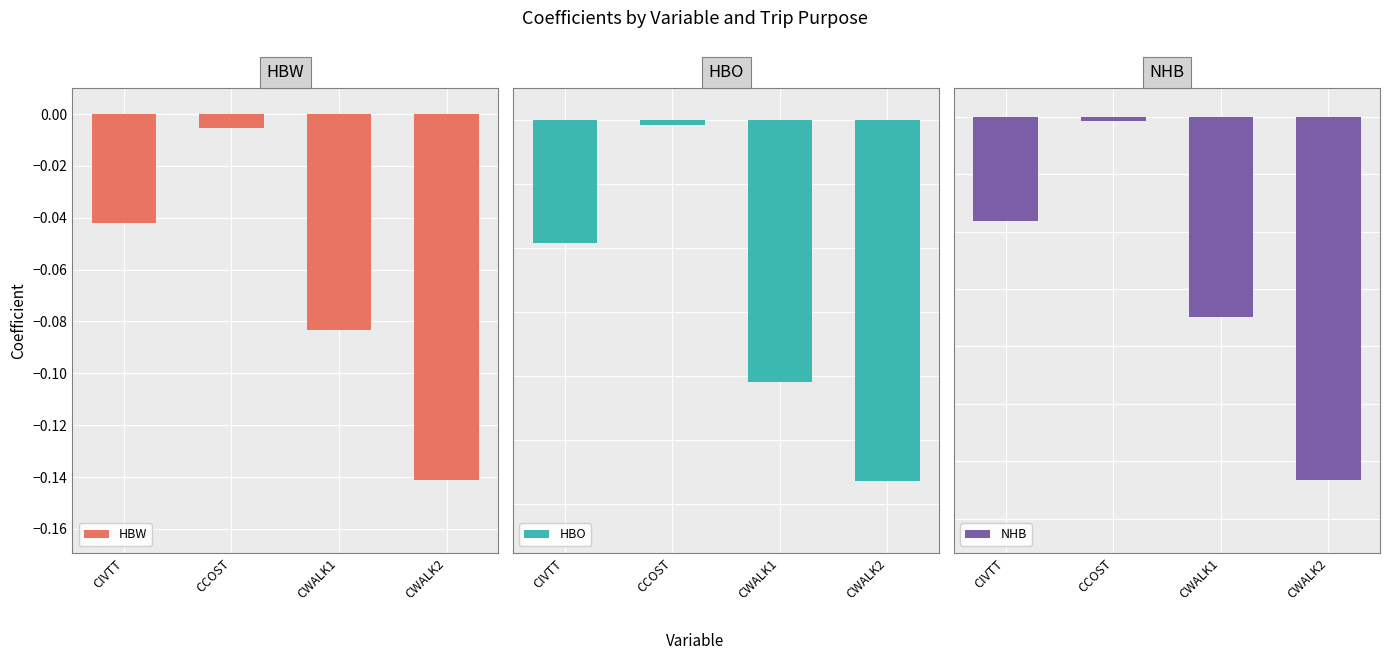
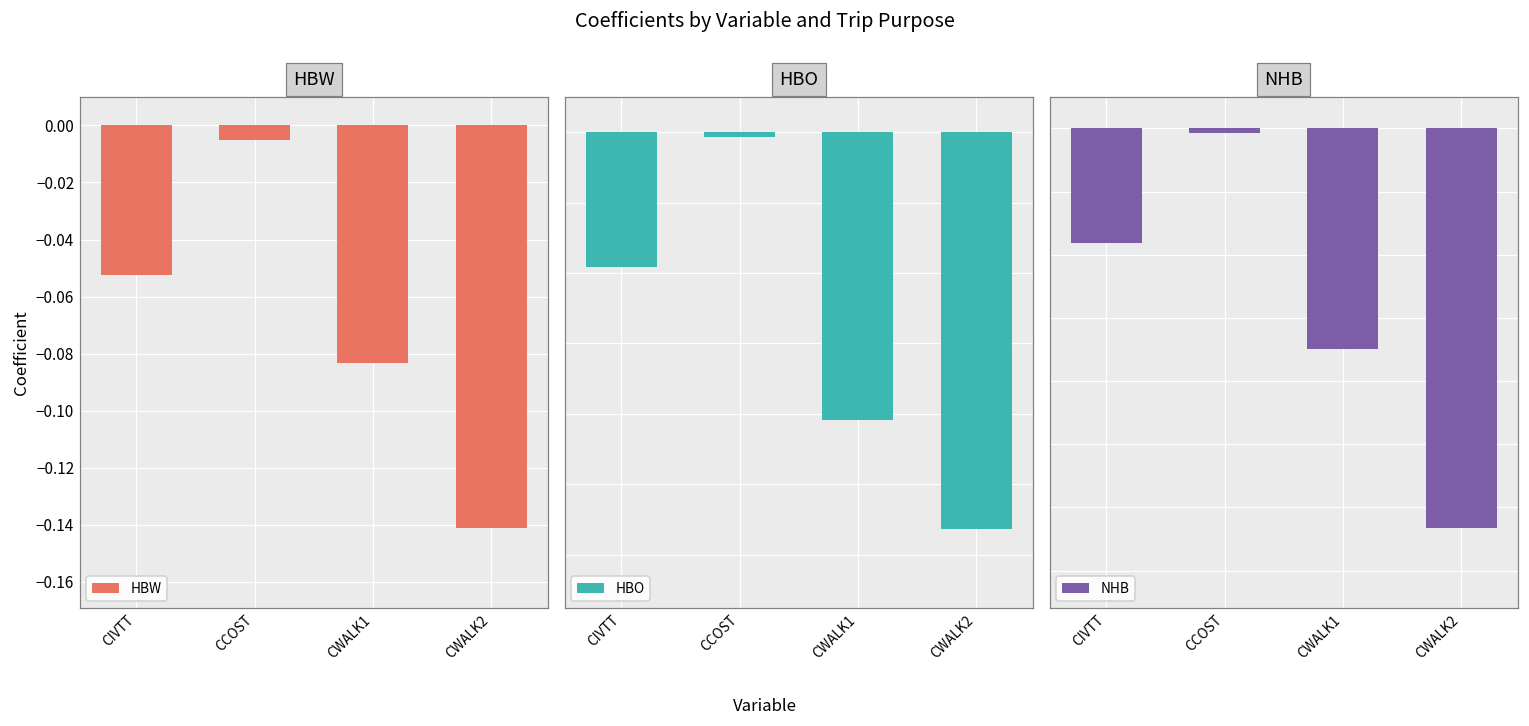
HBW, CIVTT: -0.042 -> -0.052
